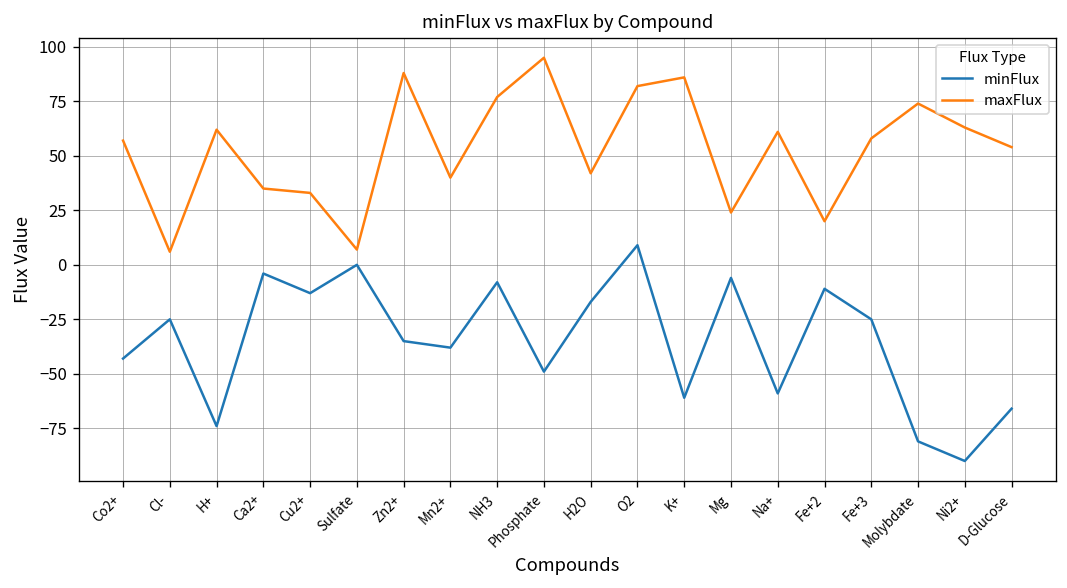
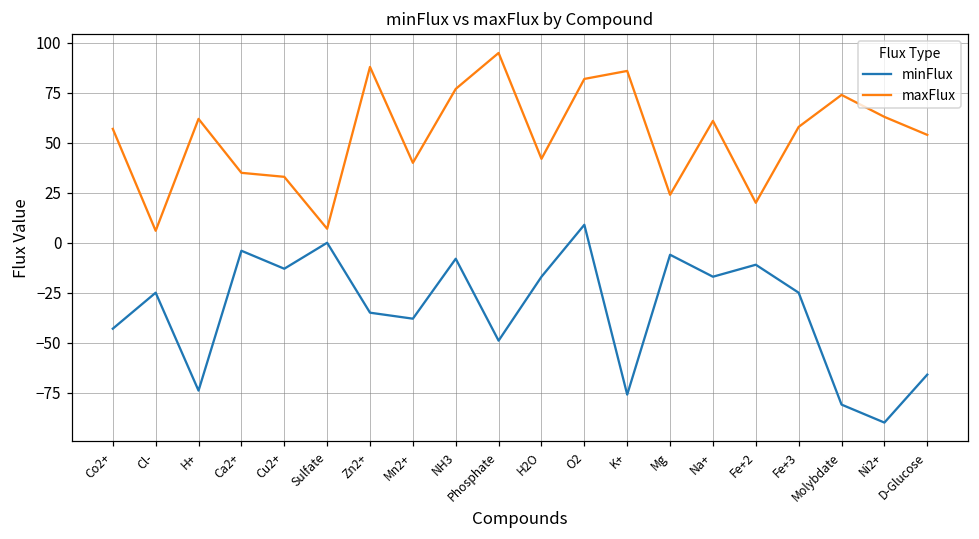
minFlux, K+: -61 -> -76
minFlux, Na+: -59 -> -17
